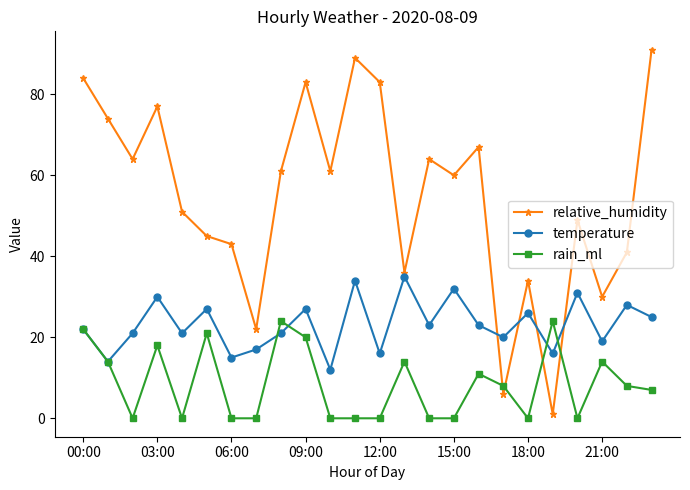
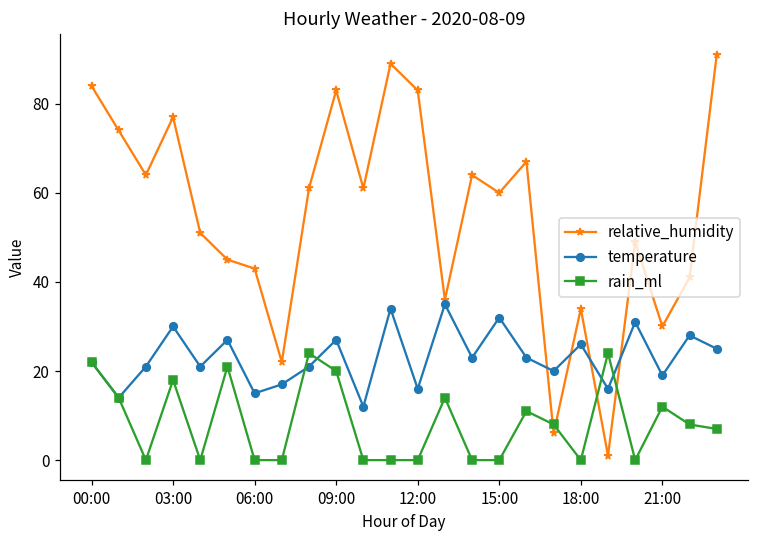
rain_ml, 21:00: 14 -> 12
